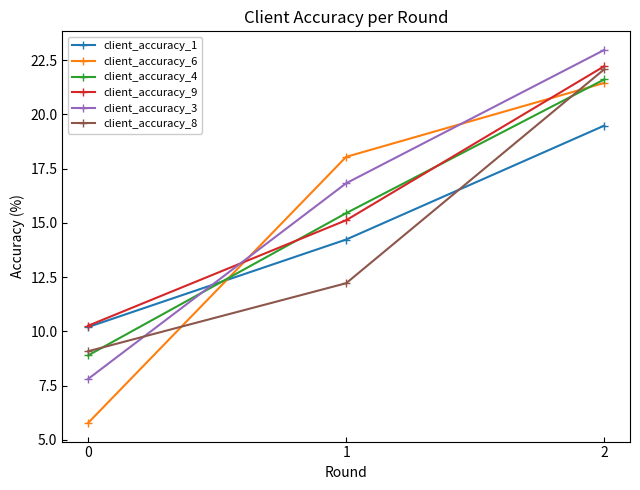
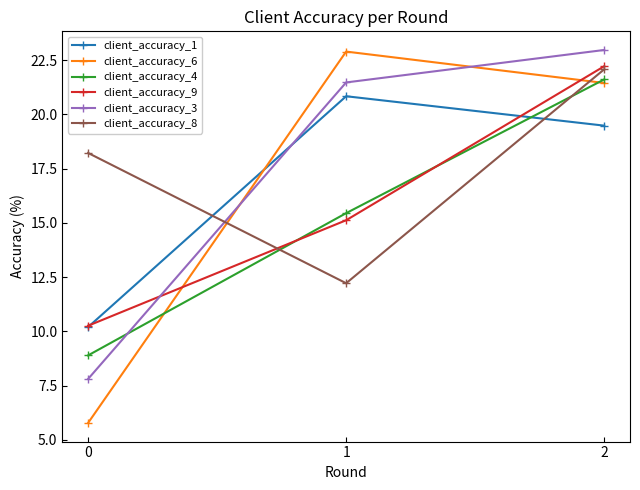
client_accuracy_8, 0: 9.1 -> 18.2
client_accuracy_1, 1: 14.2 -> 20.8
client_accuracy_6, 1: 18.0 -> 22.9
client_accuracy_3, 1: 16.8 -> 21.5
